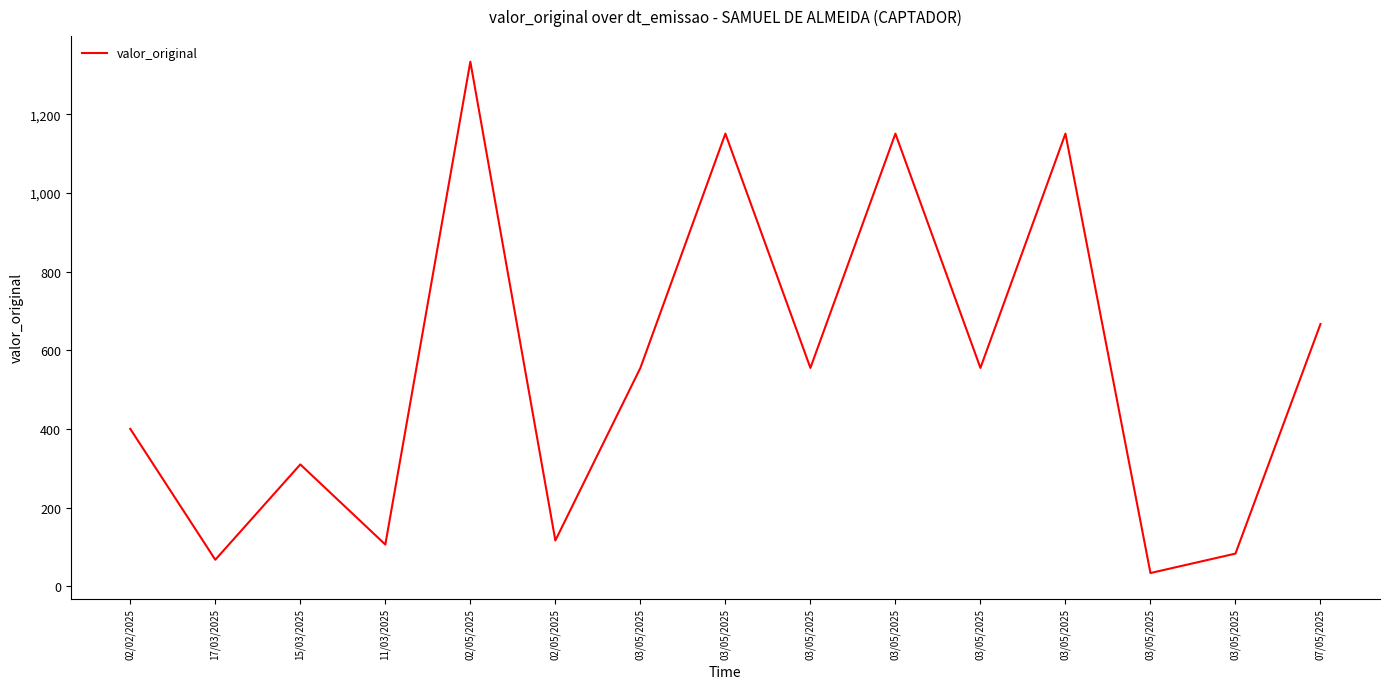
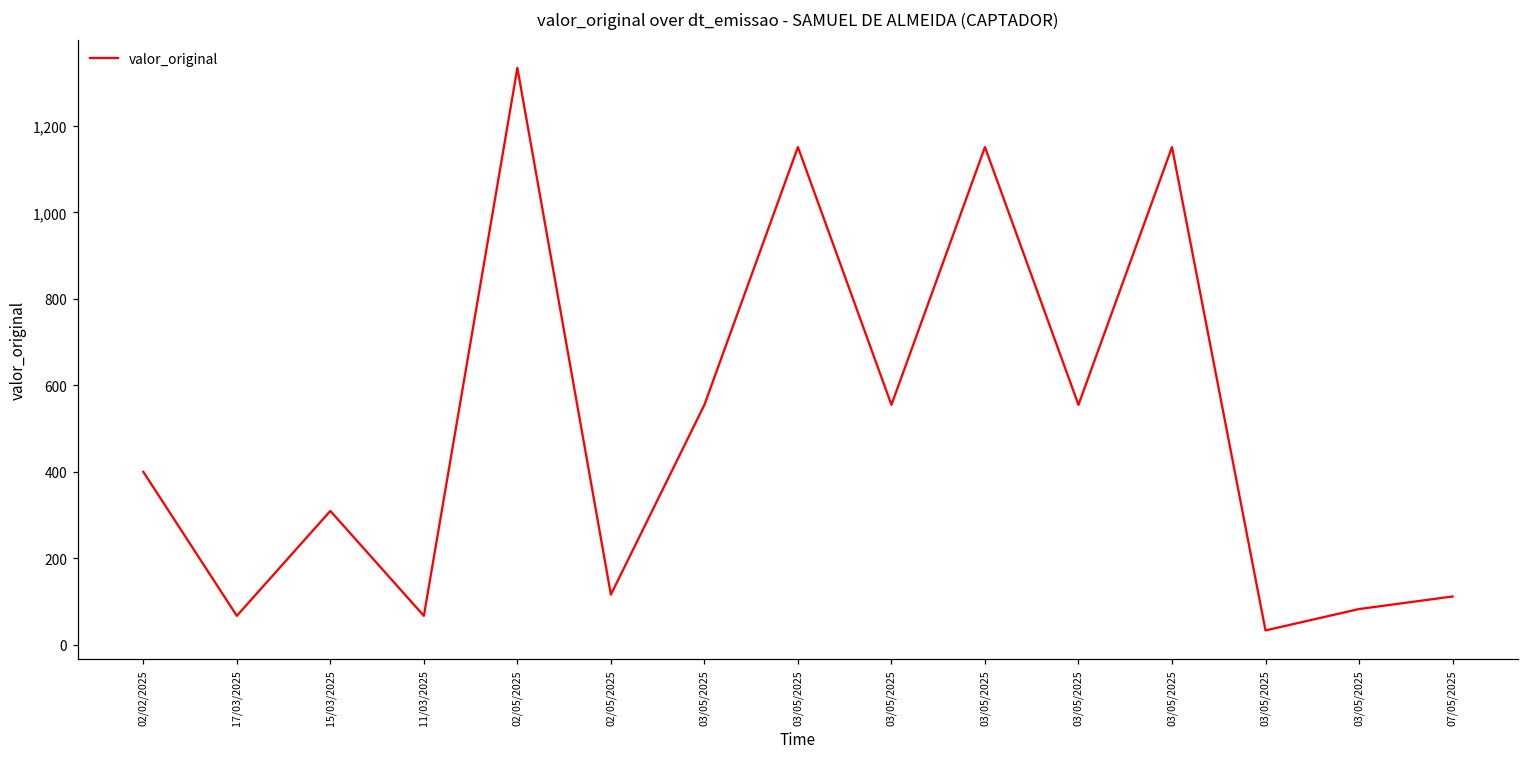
11/03/2025: 110 -> 70
07/05/2025: 670 -> 110
